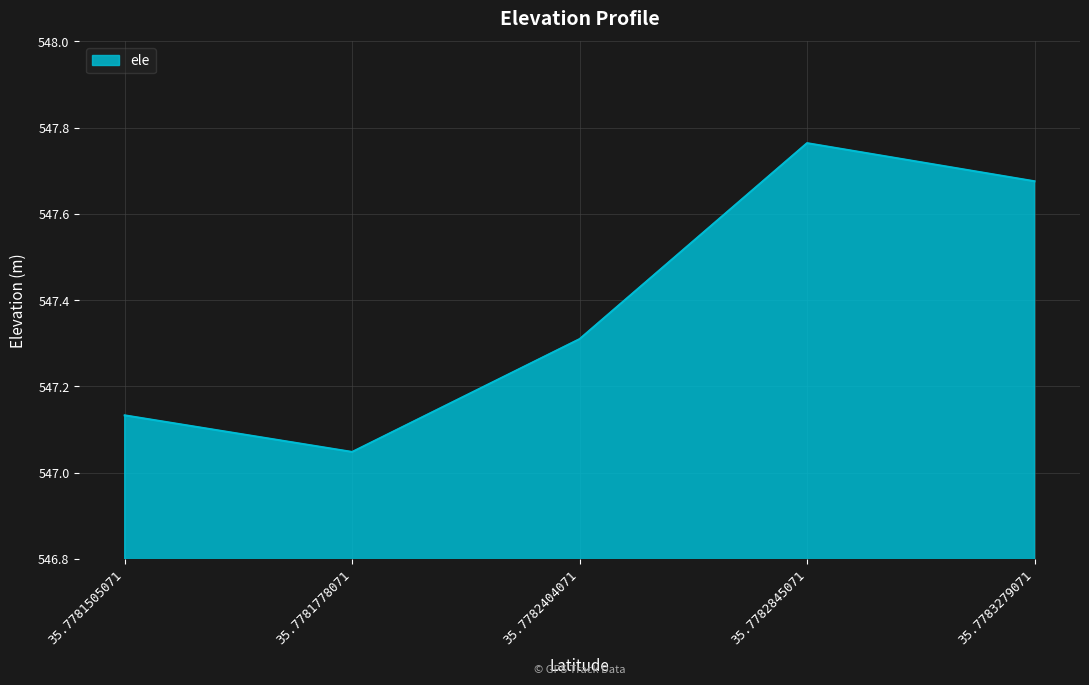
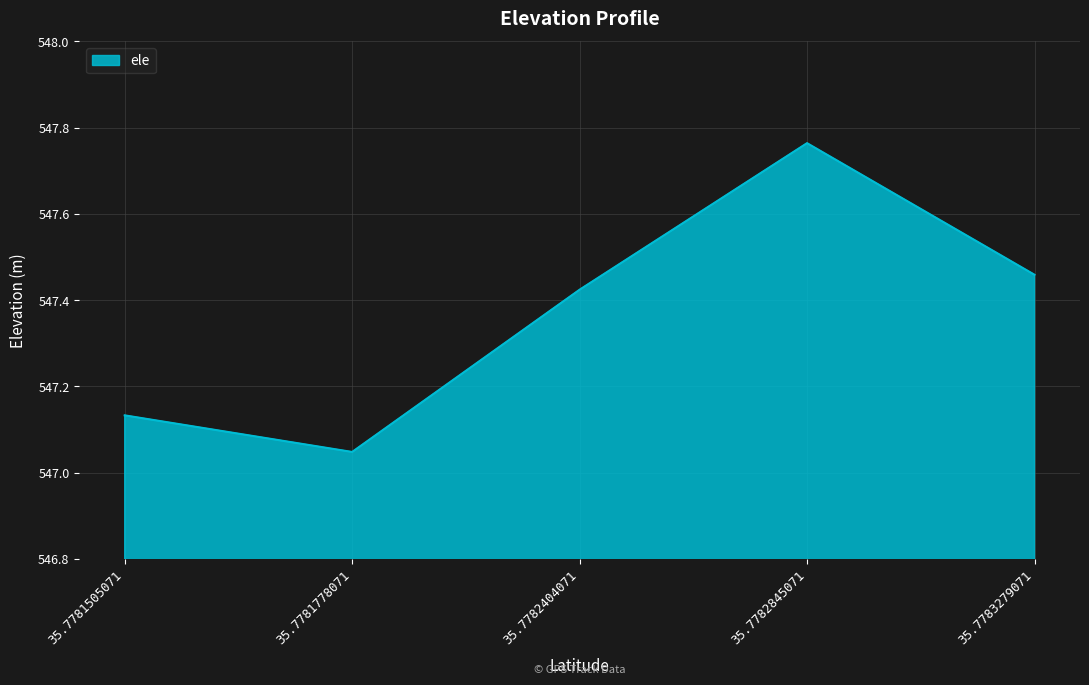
35.7782404071: 547.31 -> 547.42
35.7783279071: 547.68 -> 547.46
